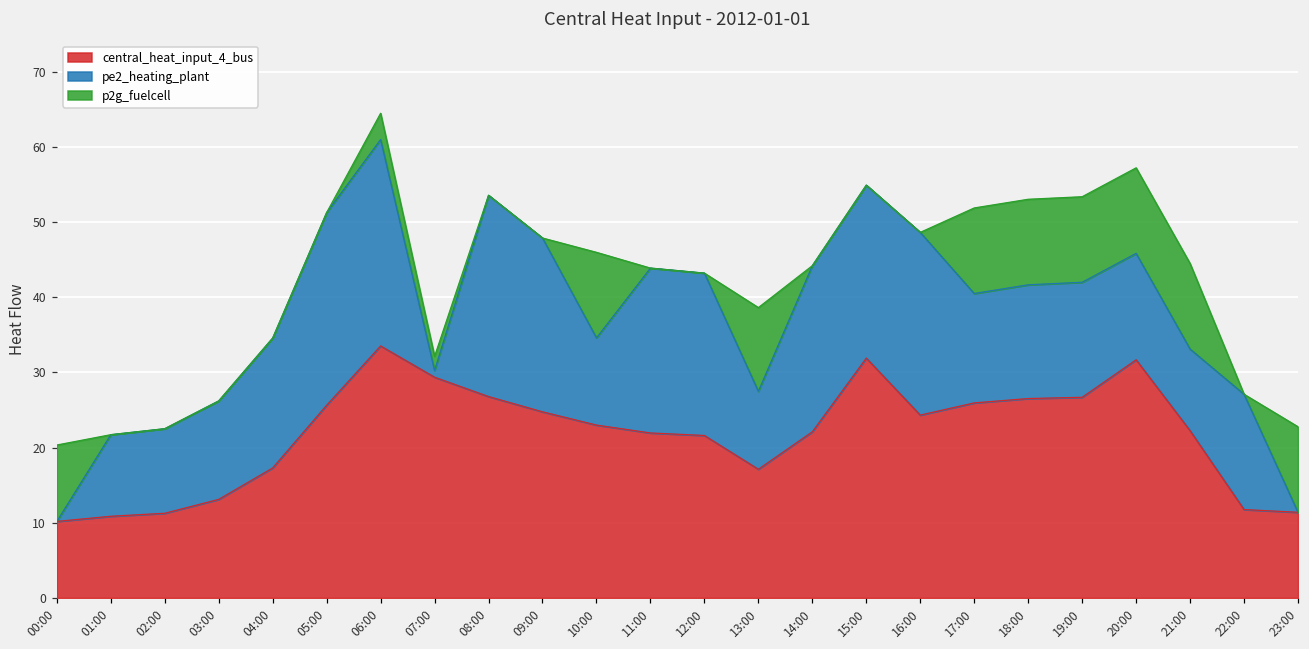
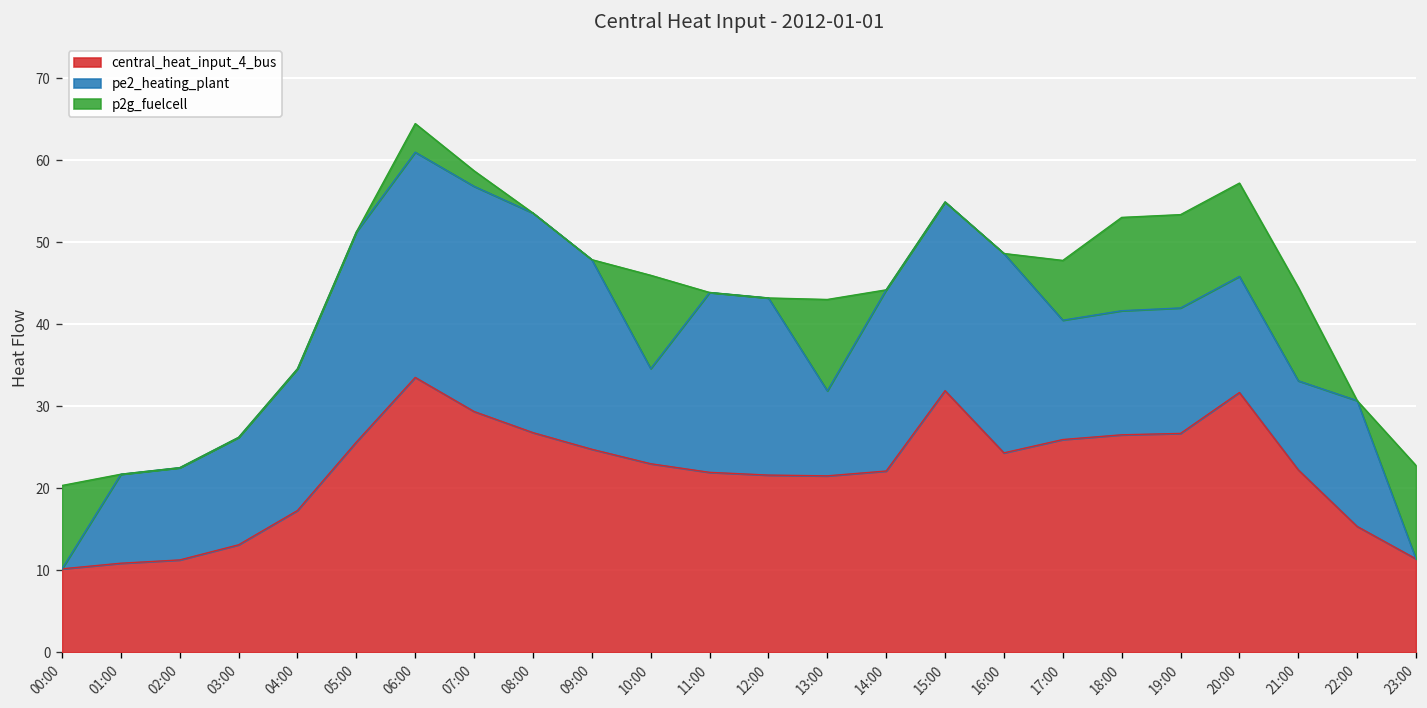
pe2_heating_plant, 07:00: 1 -> 27
central_heat_input_4_bus, 13:00: 17 -> 22
p2g_fuelcell, 17:00: 11 -> 7
central_heat_input_4_bus, 22:00: 12 -> 15
